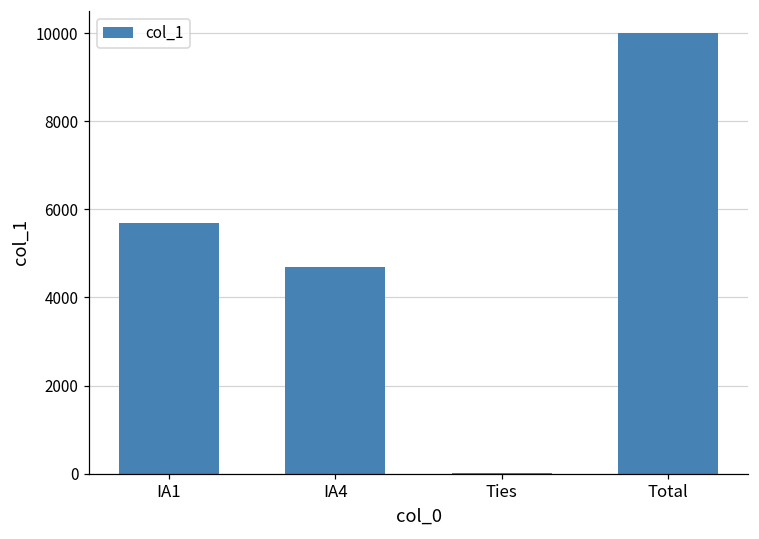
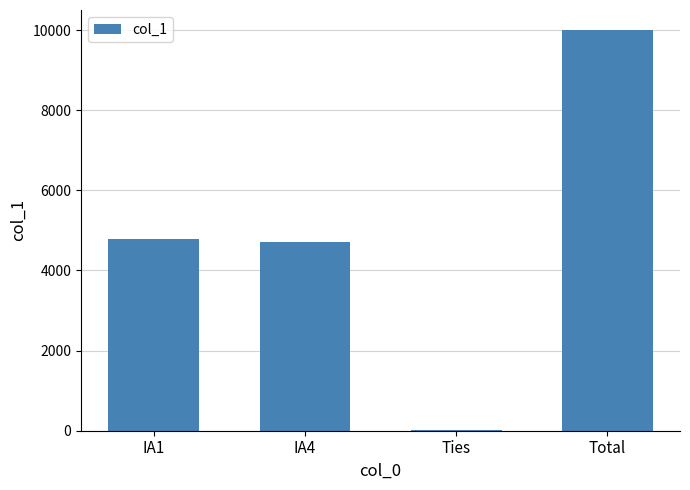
IA1: 5700 -> 4800
